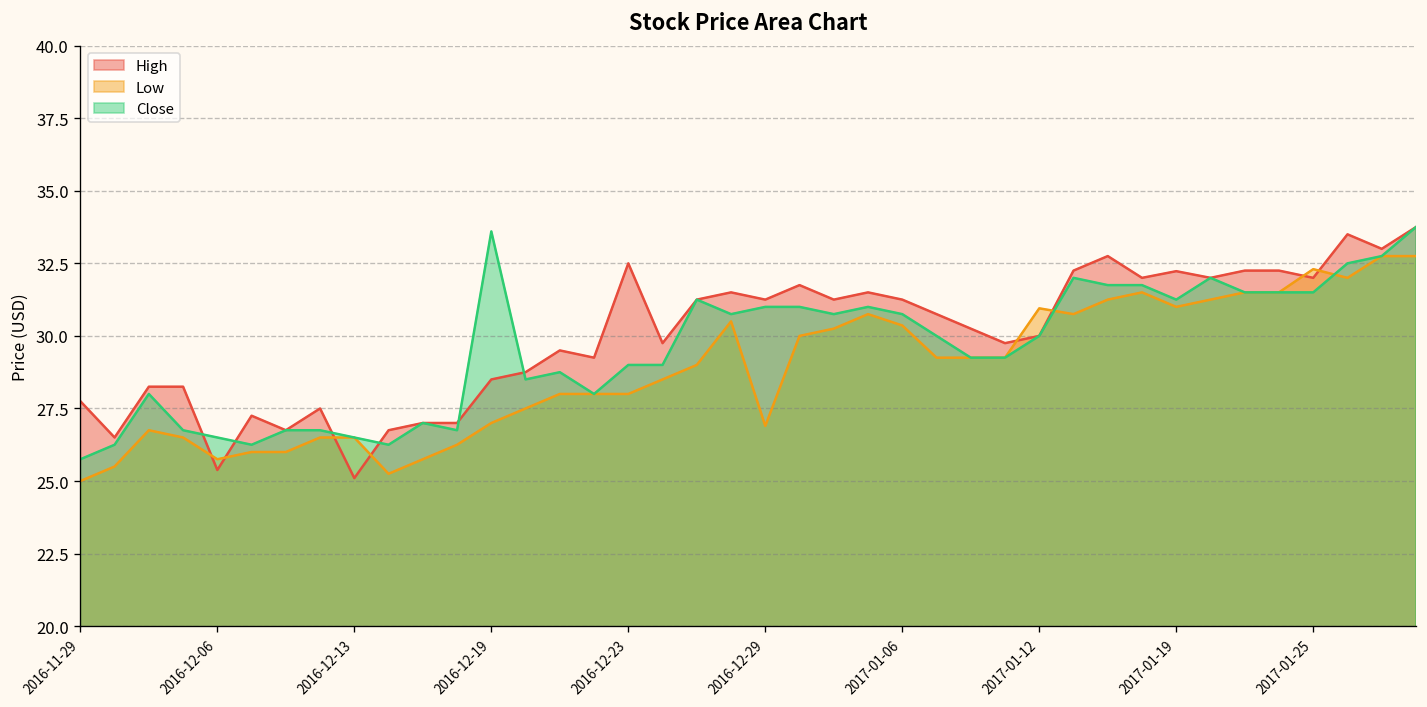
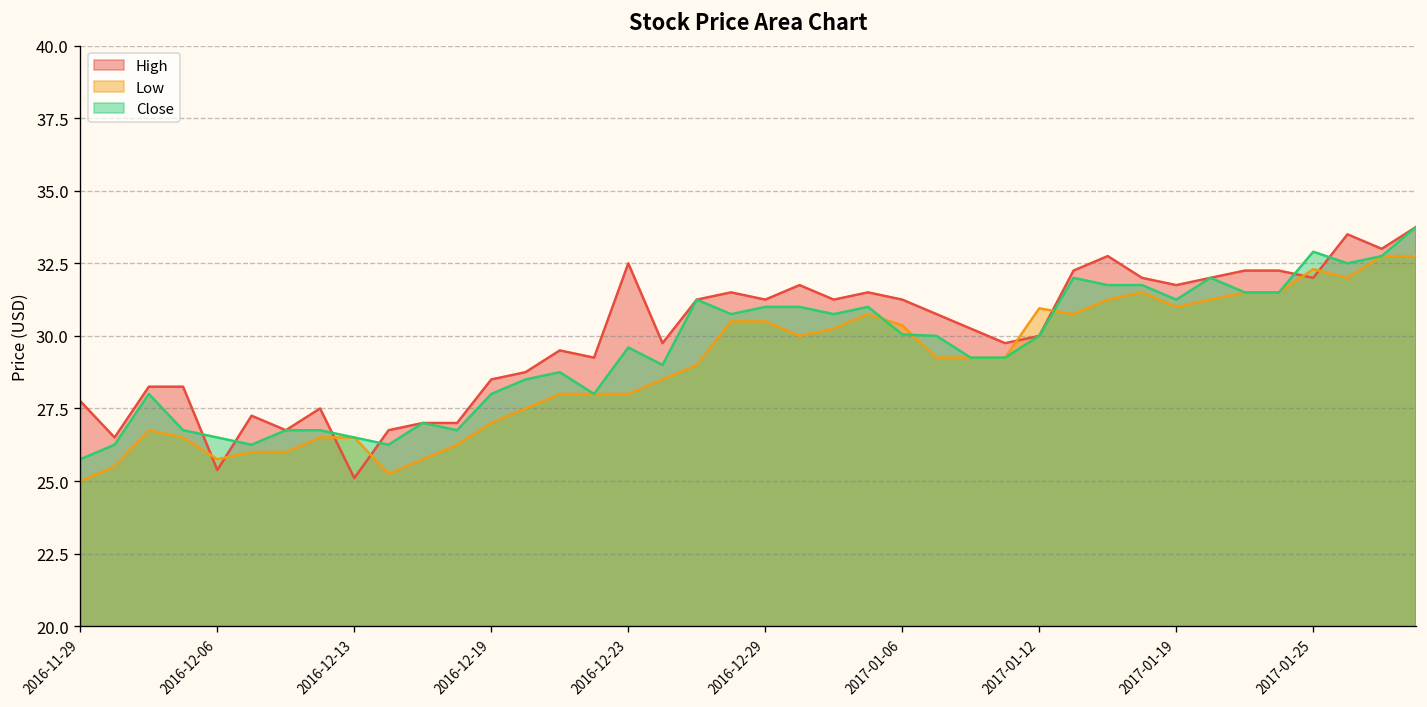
Close, 2016-12-19: 33.6 -> 28.0
Close, 2016-12-23: 29.0 -> 29.6
Low, 2016-12-29: 26.9 -> 30.5
Close, 2017-01-06: 30.8 -> 30.1
High, 2017-01-19: 32.2 -> 31.8
Close, 2017-01-25: 31.5 -> 32.9
